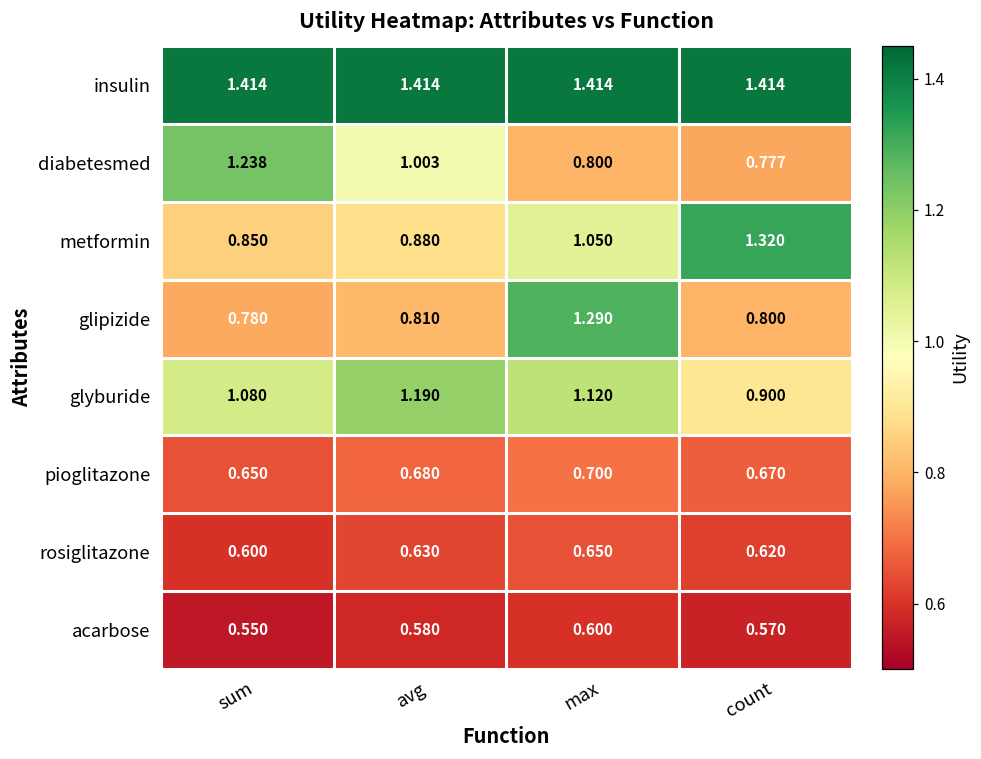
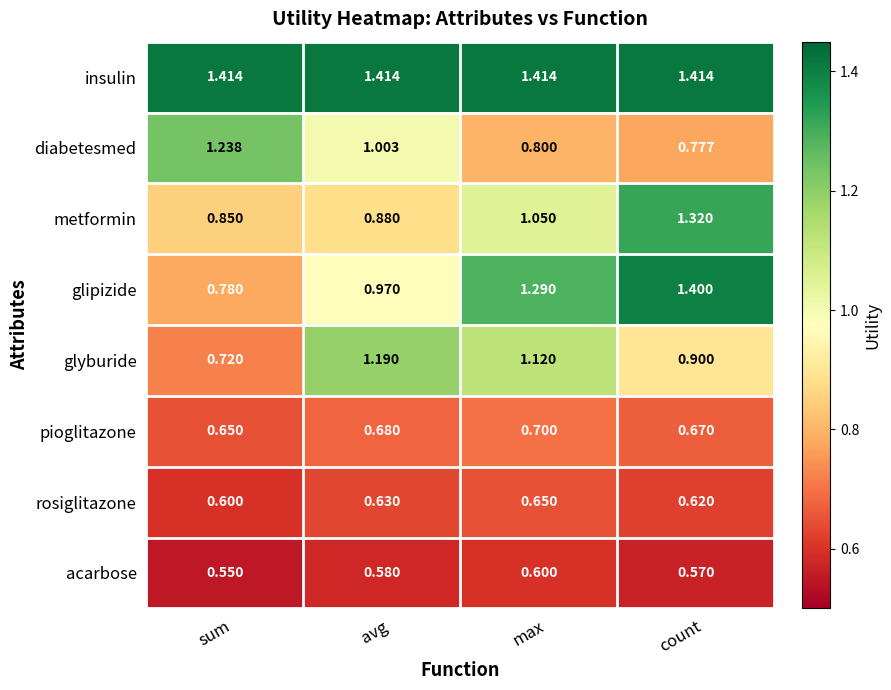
glipizide, avg: 0.810 -> 0.970
glipizide, count: 0.800 -> 1.400
glyburide, sum: 1.080 -> 0.720
